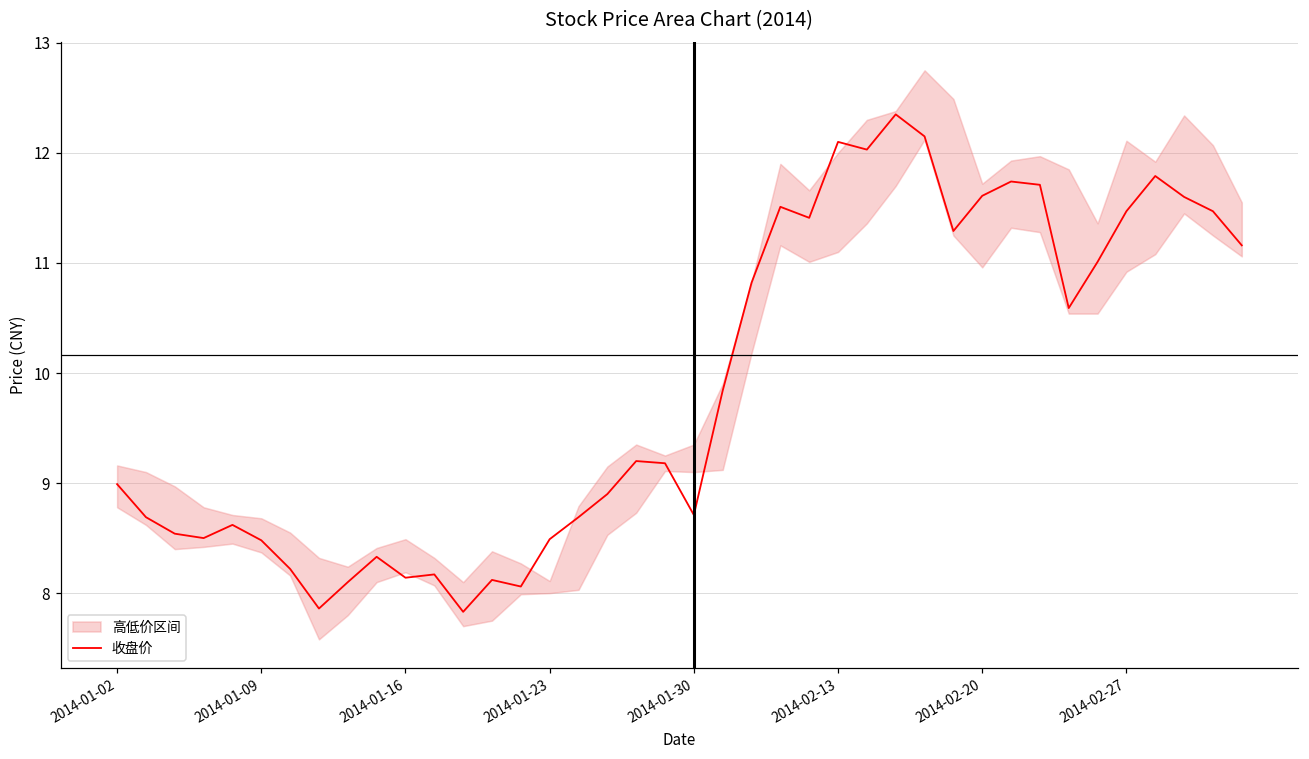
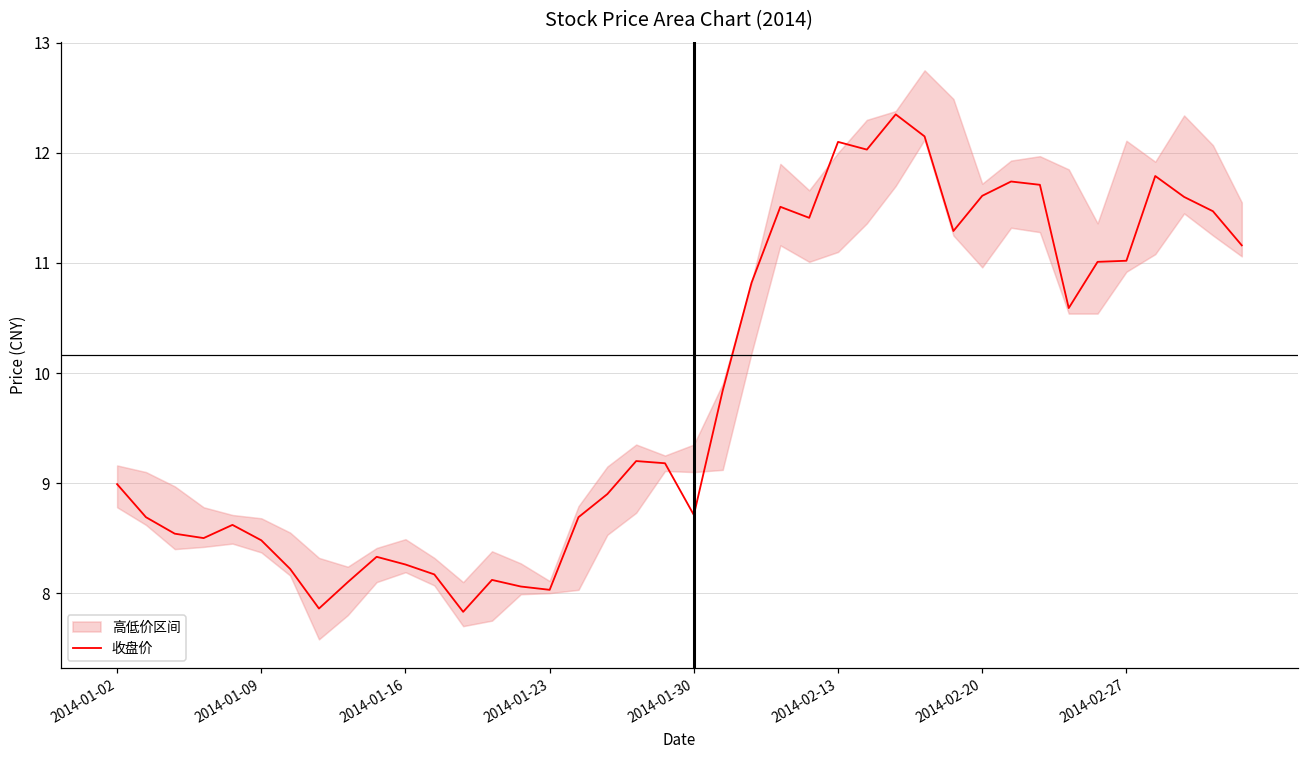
收盘价, 2014-01-16: 8.14 -> 8.26
收盘价, 2014-01-23: 8.49 -> 8.03
收盘价, 2014-02-27: 11.47 -> 11.02
